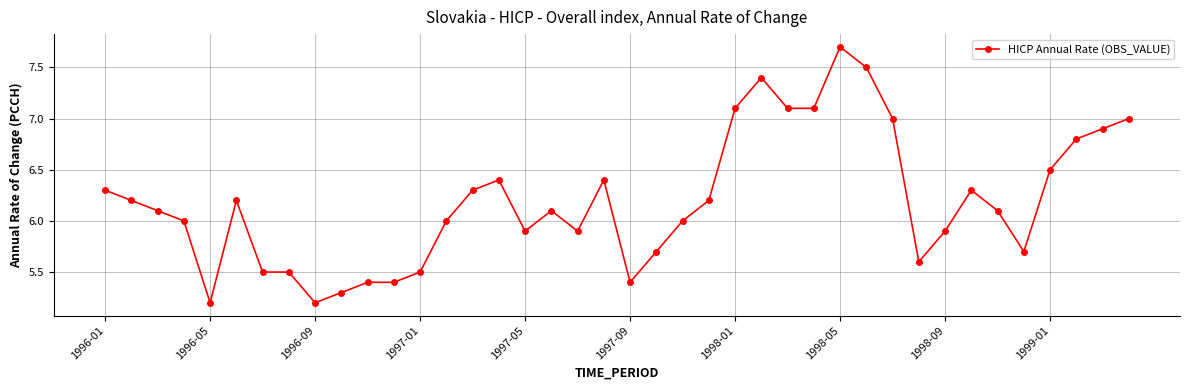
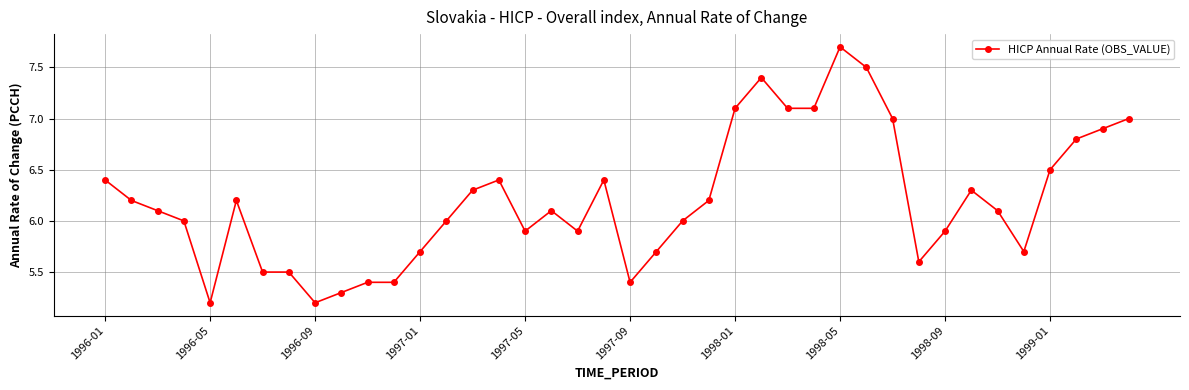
1996-01: 6.3 -> 6.4
1997-01: 5.5 -> 5.7
